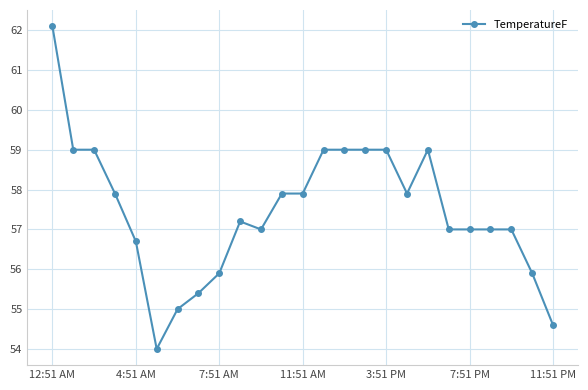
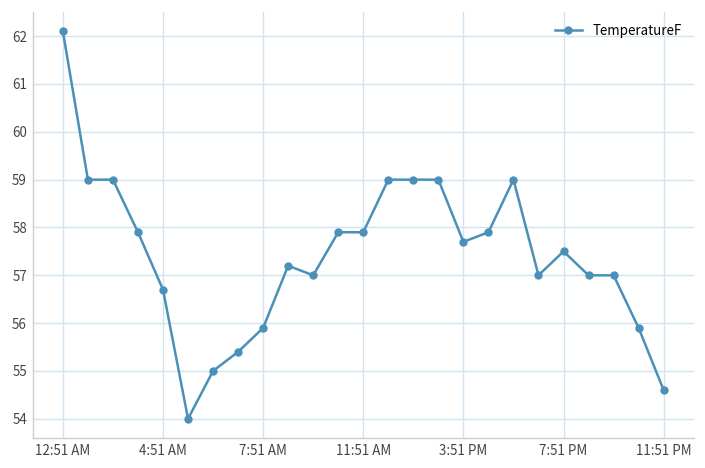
3:51 PM: 59.0 -> 57.7
7:51 PM: 57.0 -> 57.5
